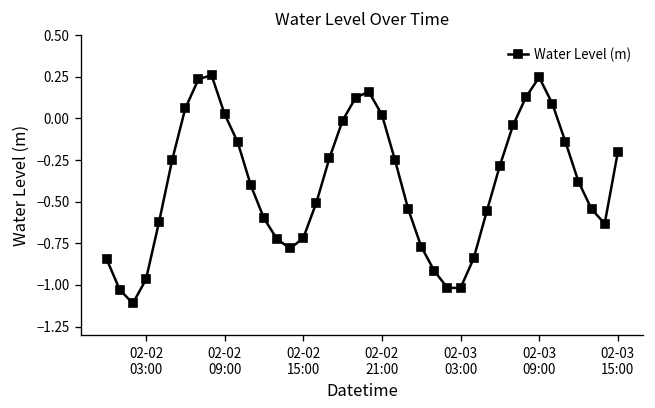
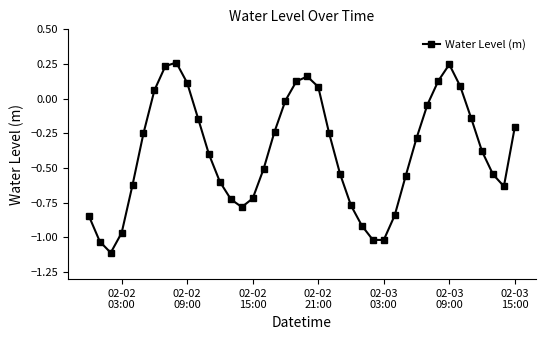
02-02 09:00: 0.03 -> 0.11
02-02 21:00: 0.02 -> 0.09
